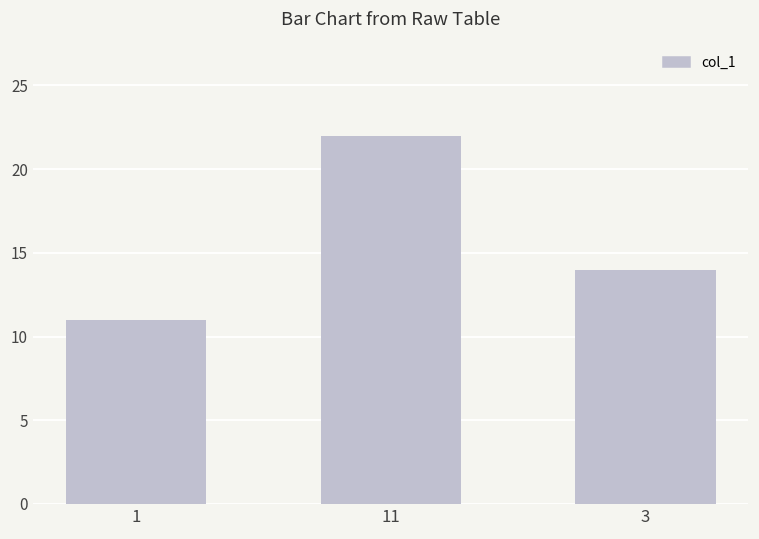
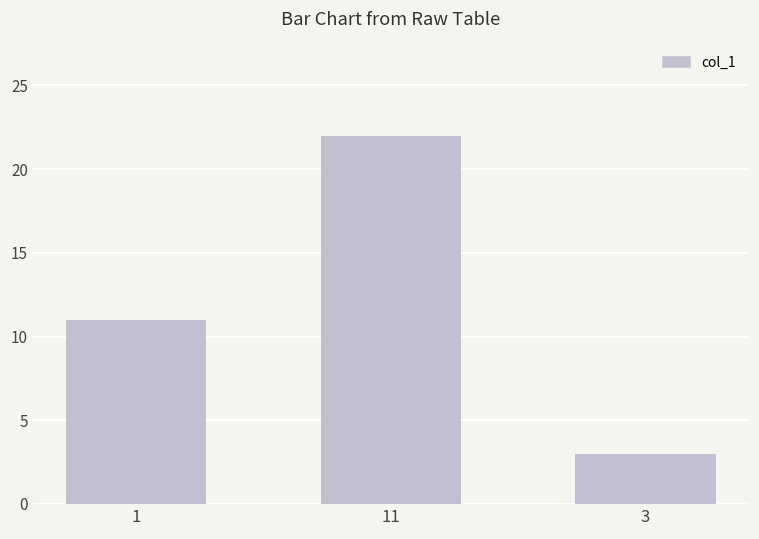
3: 14 -> 3
